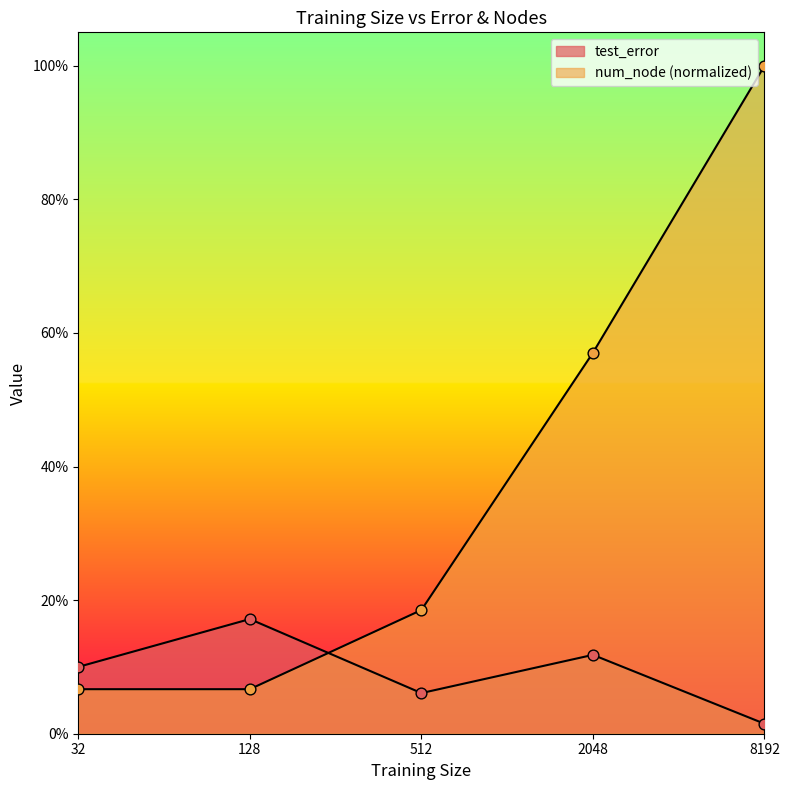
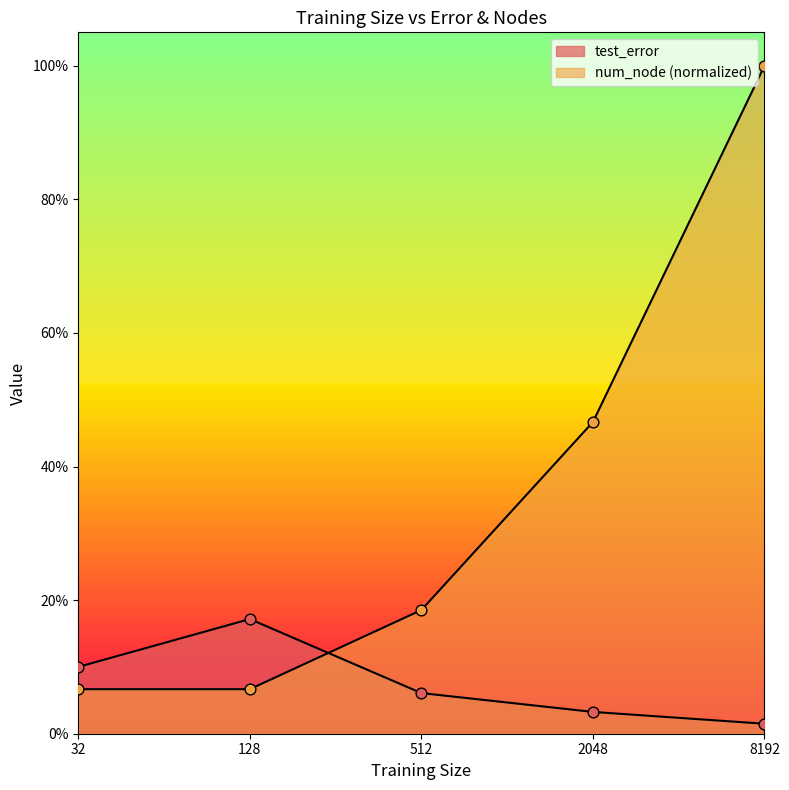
test_error, 2048: 12% -> 3%
num_node (normalized), 2048: 57% -> 47%
